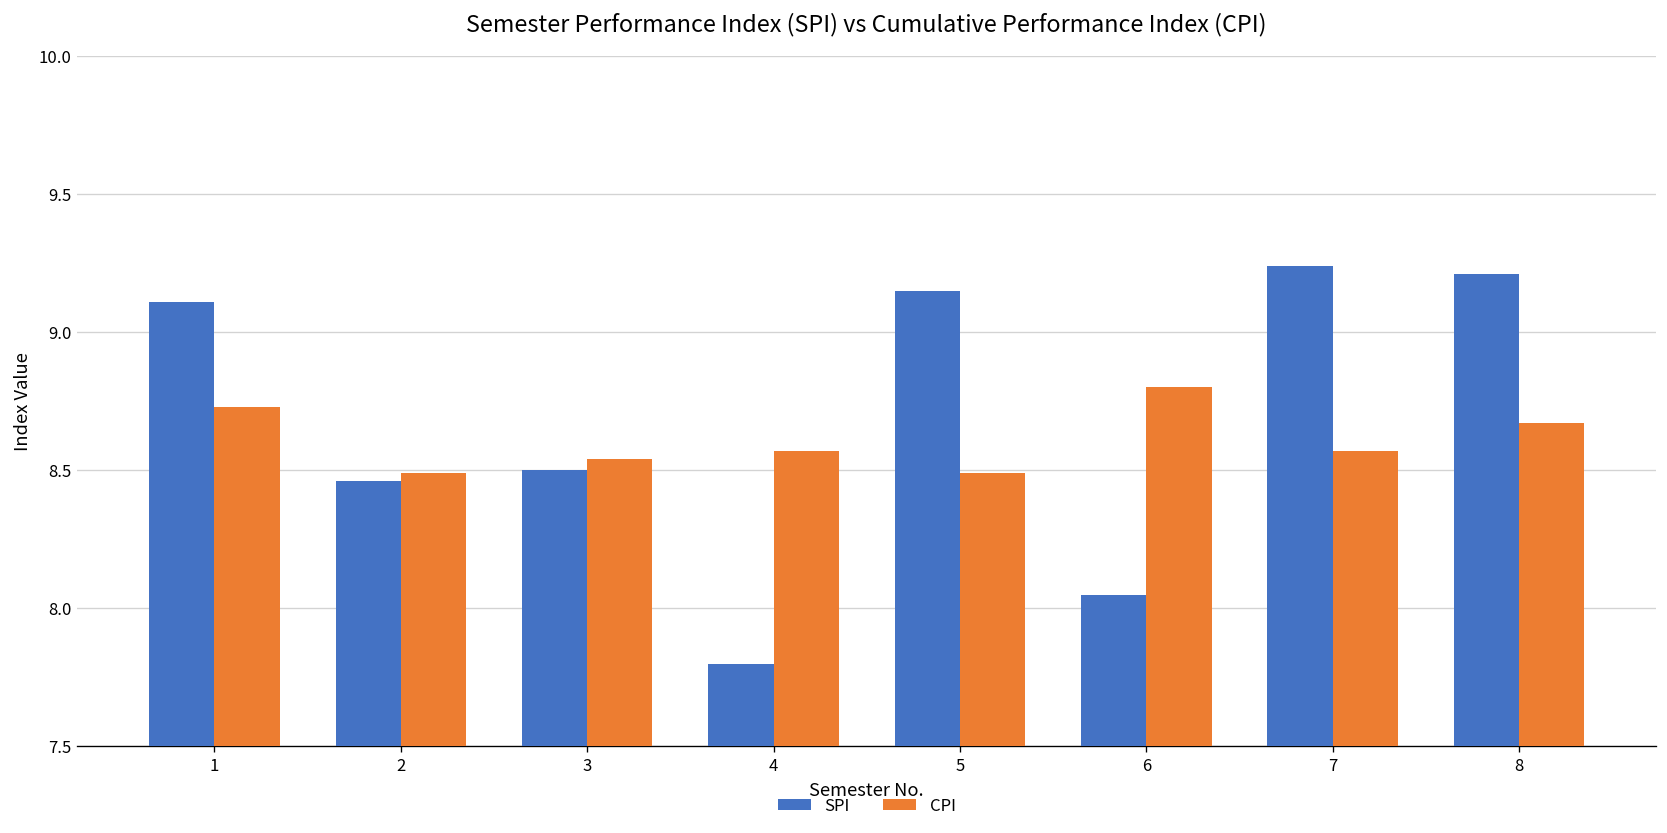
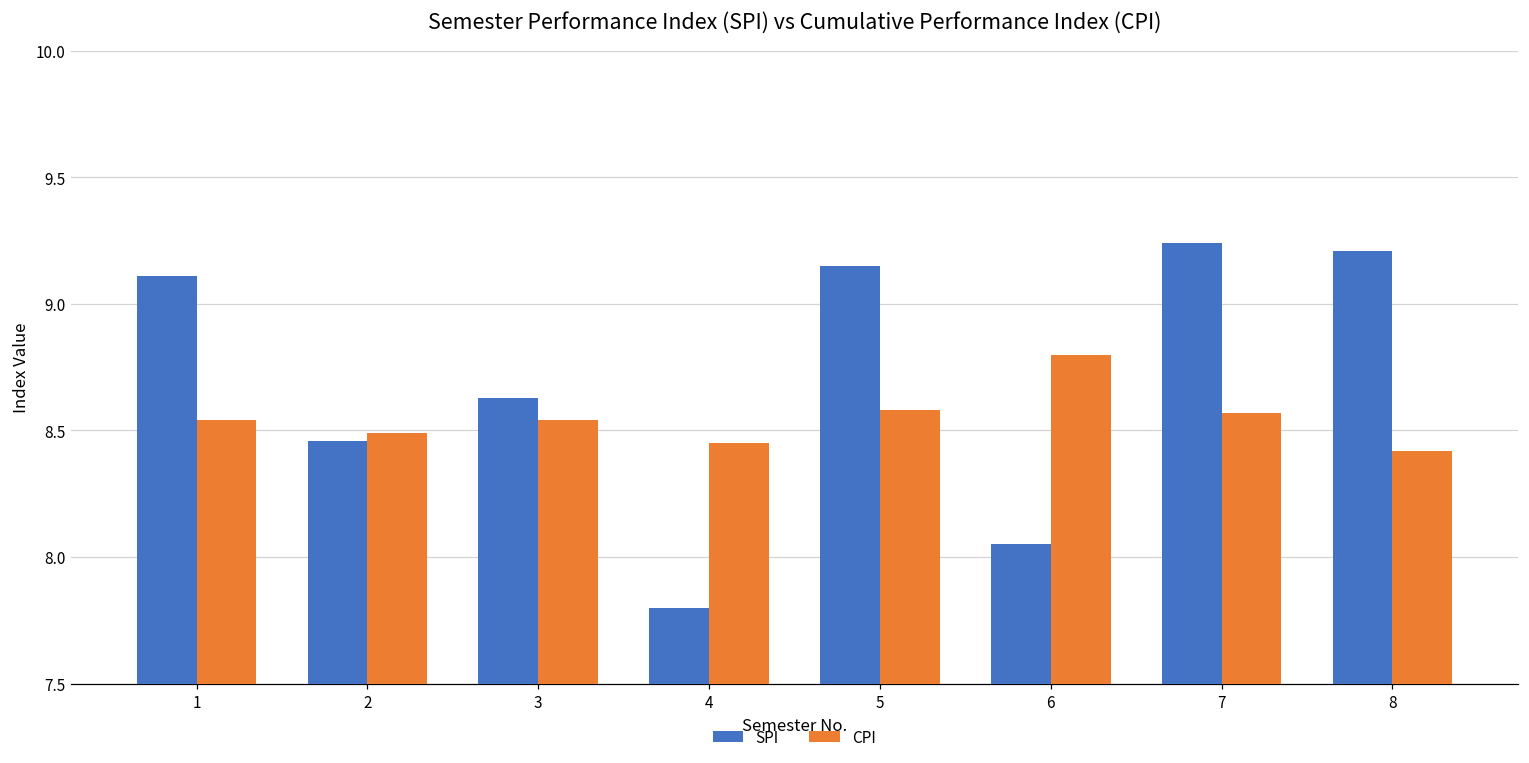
CPI, 1: 8.73 -> 8.54
SPI, 3: 8.50 -> 8.63
CPI, 4: 8.57 -> 8.45
CPI, 5: 8.49 -> 8.58
CPI, 8: 8.67 -> 8.42
